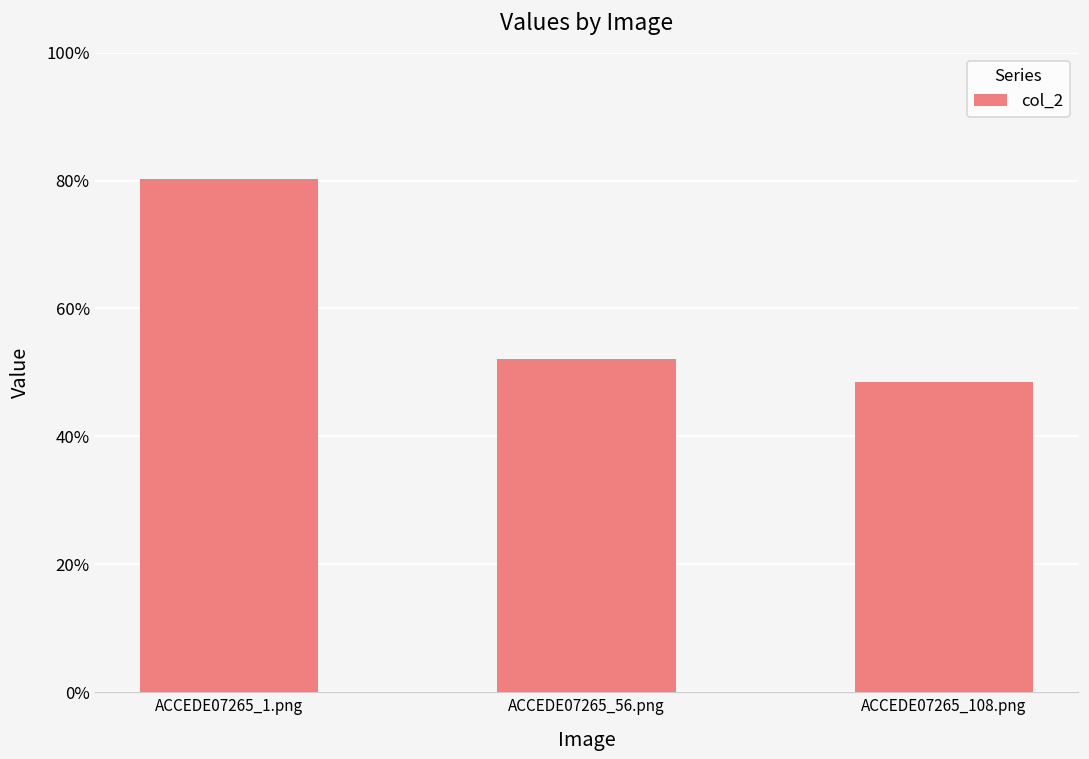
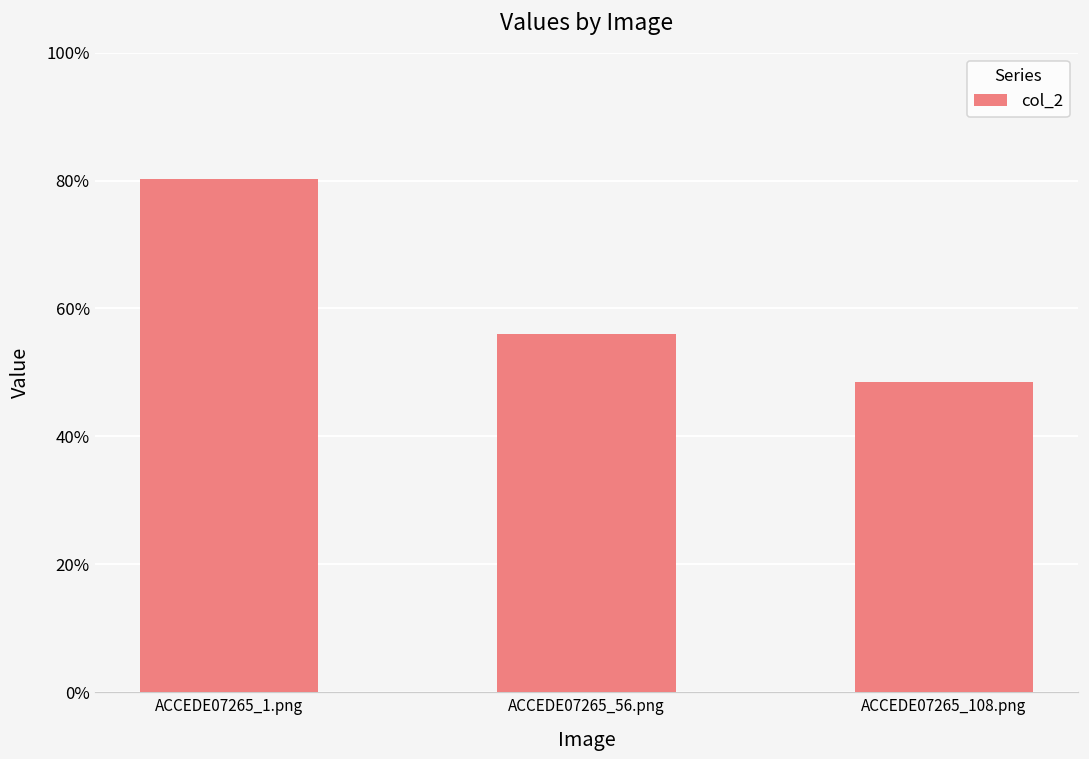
ACCEDE07265_56.png: 52% -> 56%
